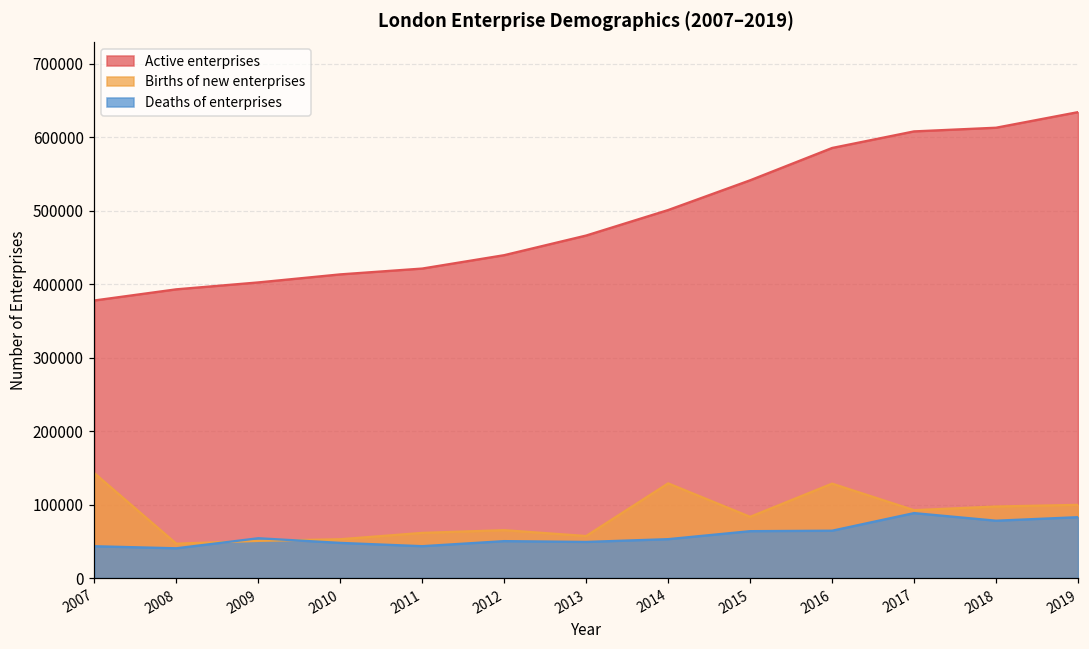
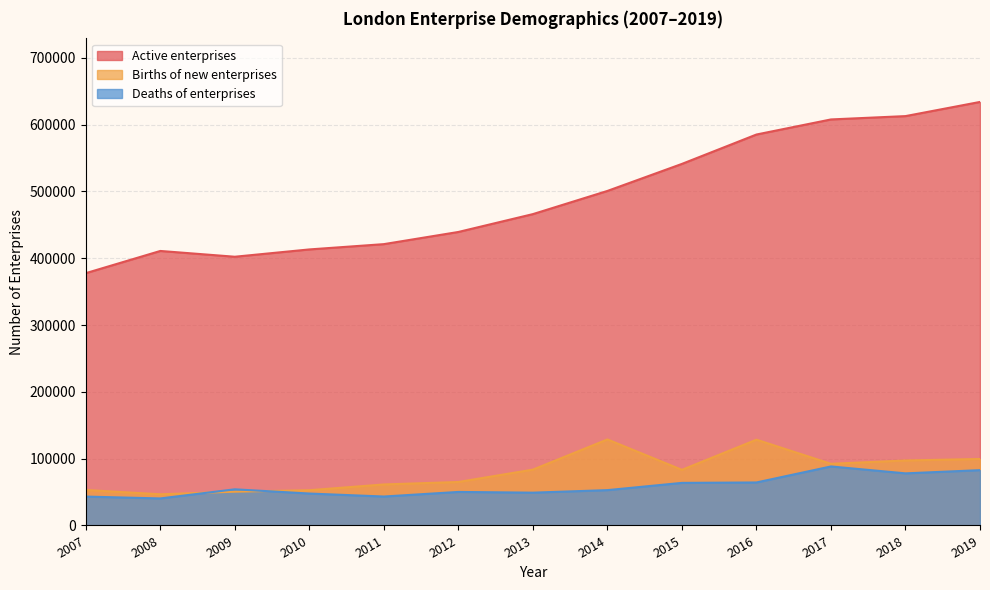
Births of new enterprises, 2007: 140000 -> 50000
Active enterprises, 2008: 390000 -> 410000
Births of new enterprises, 2013: 60000 -> 80000
